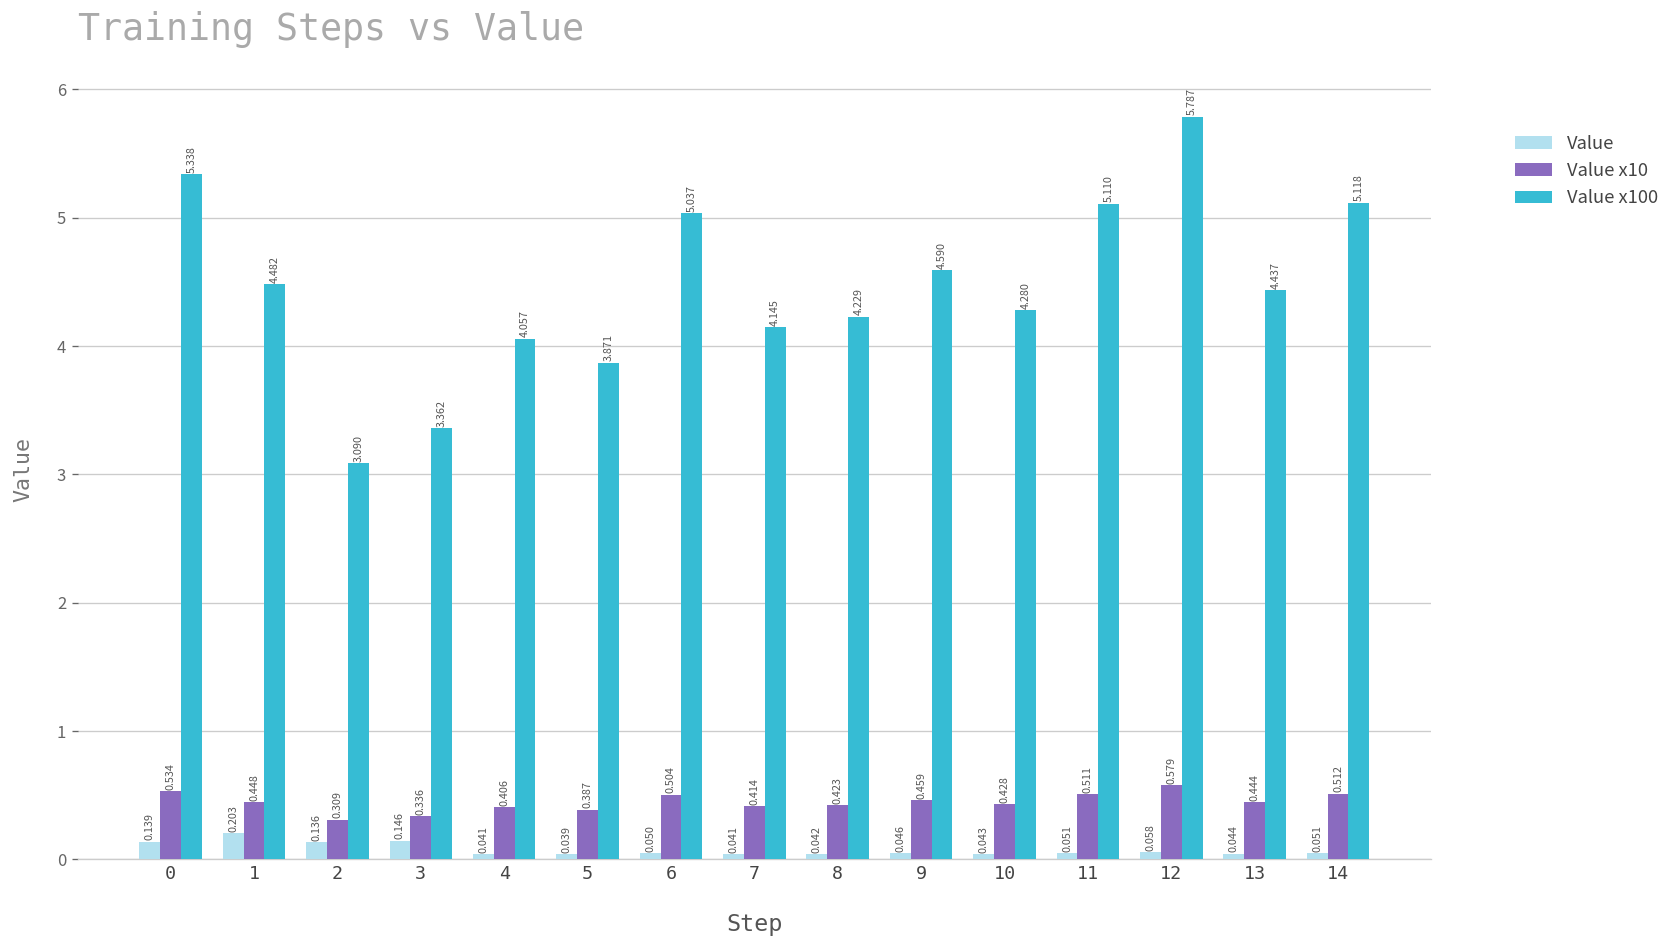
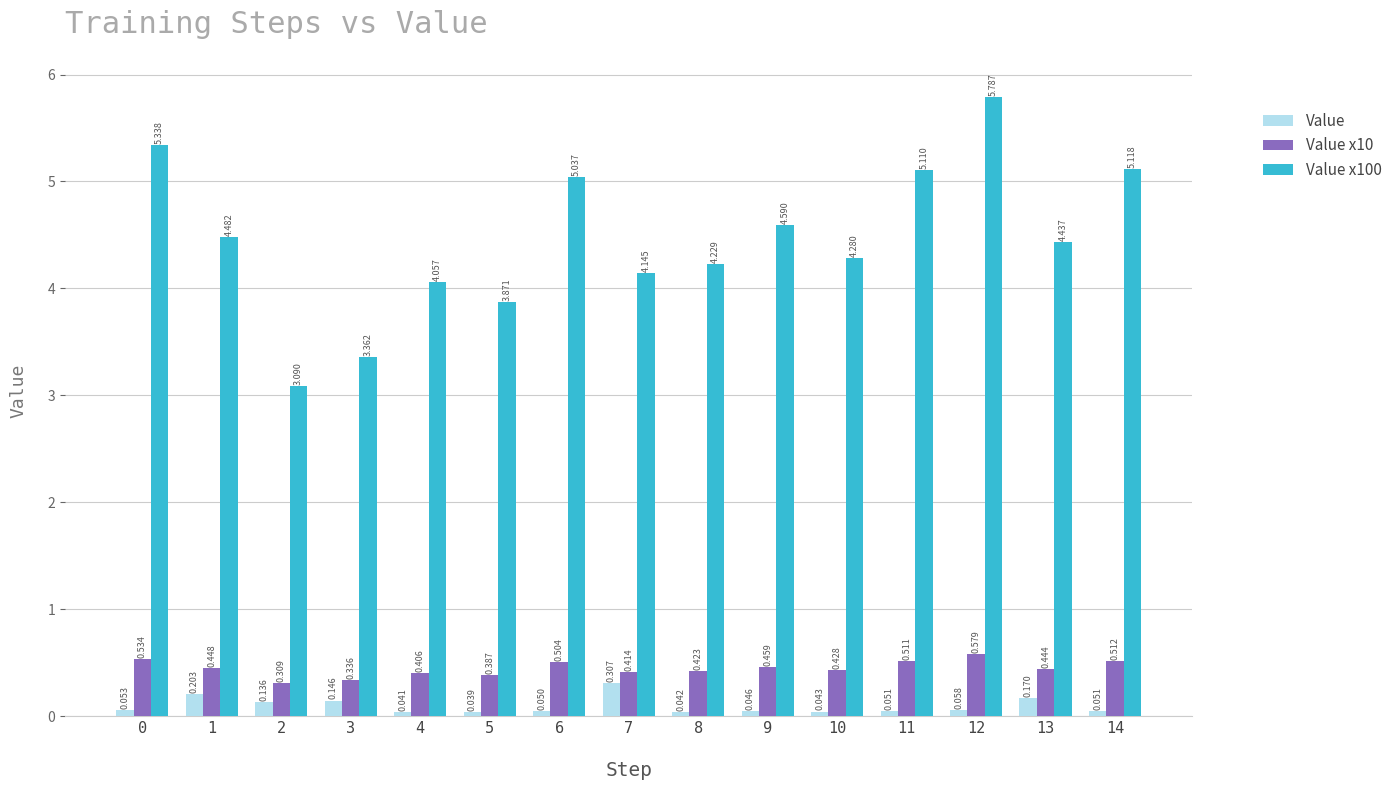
Value, 0: 0.139 -> 0.053
Value, 7: 0.041 -> 0.307
Value, 13: 0.044 -> 0.170
